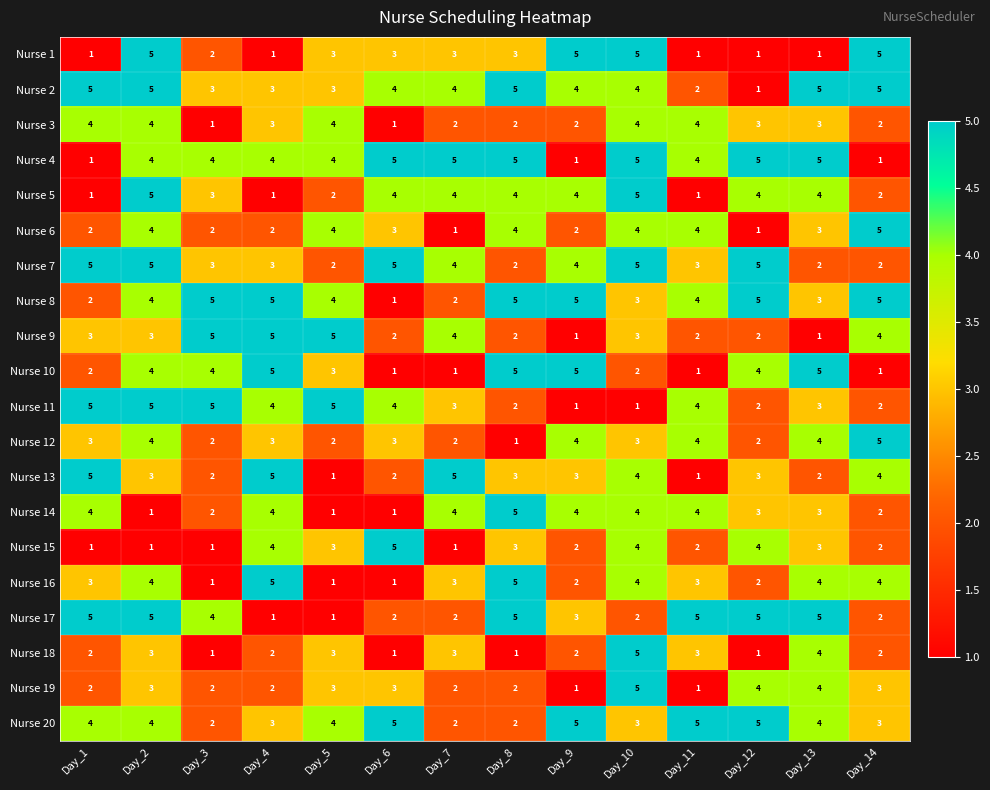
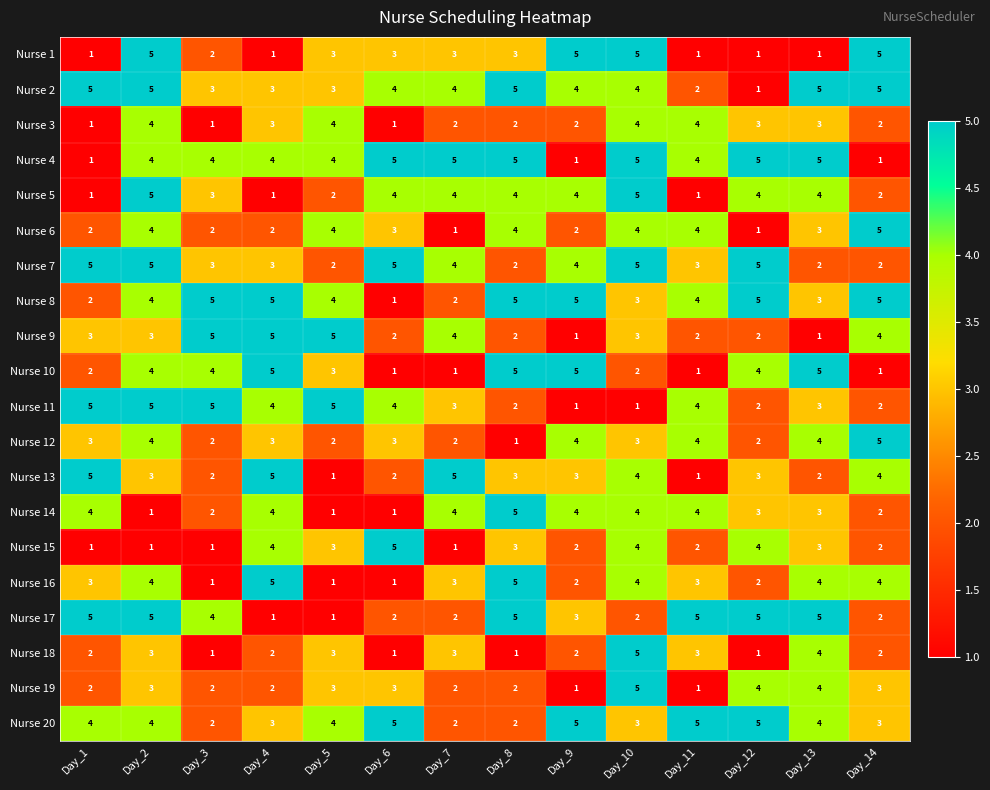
Nurse 3, Day_1: 4 -> 1
